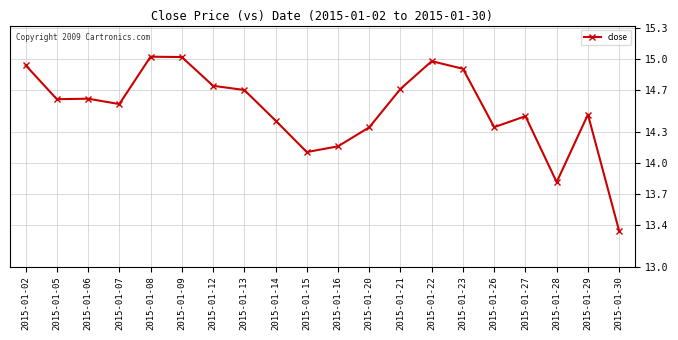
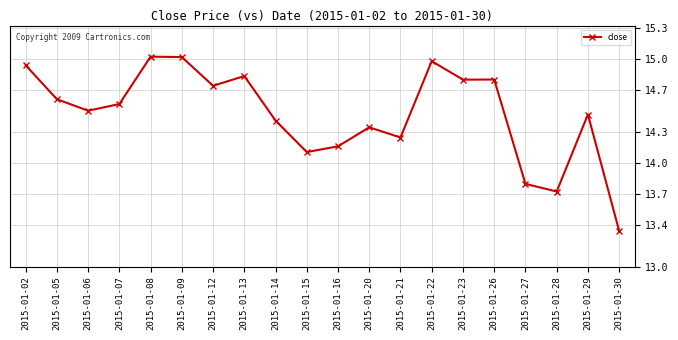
2015-01-06: 14.62 -> 14.50
2015-01-13: 14.70 -> 14.84
2015-01-21: 14.71 -> 14.24
2015-01-23: 14.91 -> 14.80
2015-01-26: 14.34 -> 14.80
2015-01-27: 14.45 -> 13.80
2015-01-28: 13.81 -> 13.72
